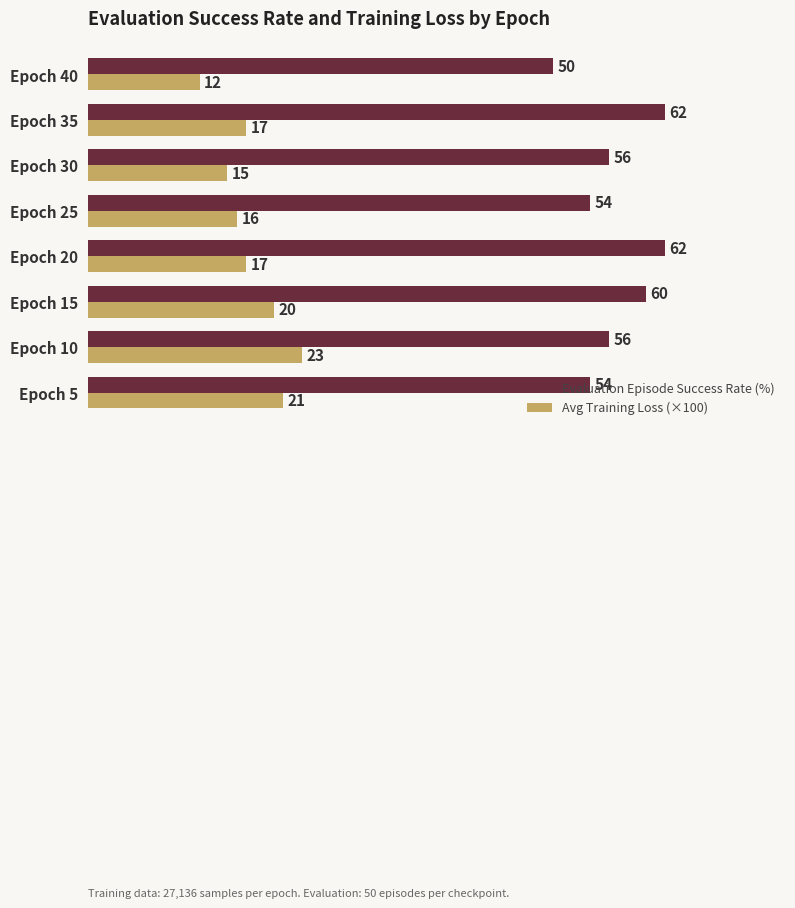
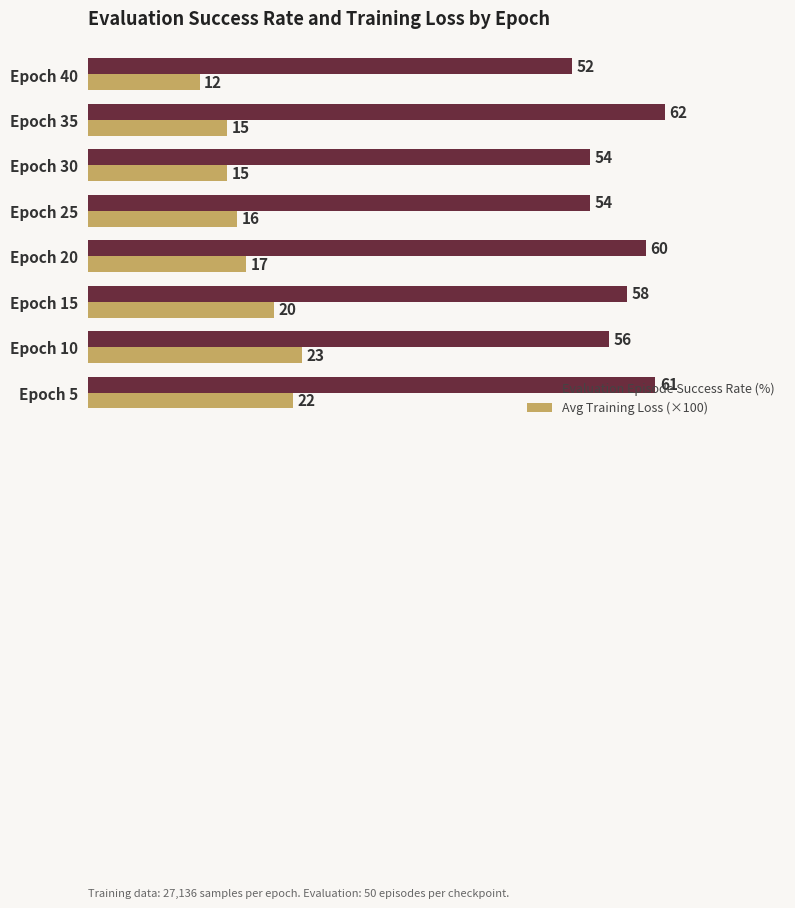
Evaluation Episode Success Rate (%), Epoch 40: 50 -> 52
Avg Training Loss (×100), Epoch 35: 17 -> 15
Evaluation Episode Success Rate (%), Epoch 30: 56 -> 54
Evaluation Episode Success Rate (%), Epoch 20: 62 -> 60
Evaluation Episode Success Rate (%), Epoch 15: 60 -> 58
Evaluation Episode Success Rate (%), Epoch 5: 54 -> 61
Avg Training Loss (×100), Epoch 5: 21 -> 22
